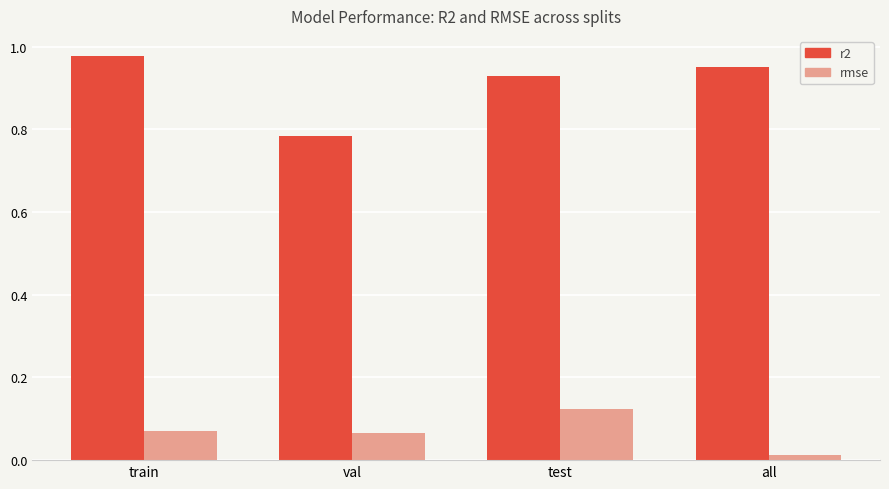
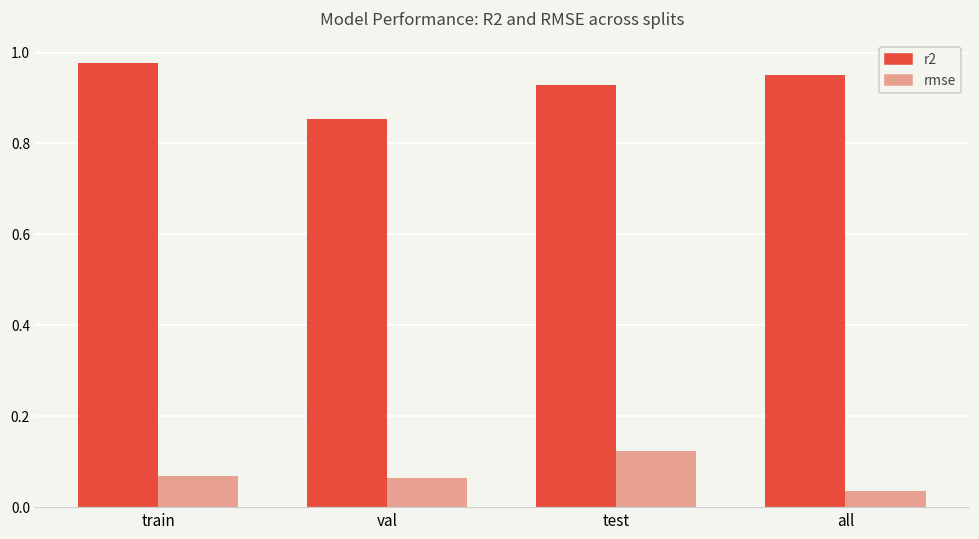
r2, val: 0.78 -> 0.85
rmse, all: 0.01 -> 0.04
